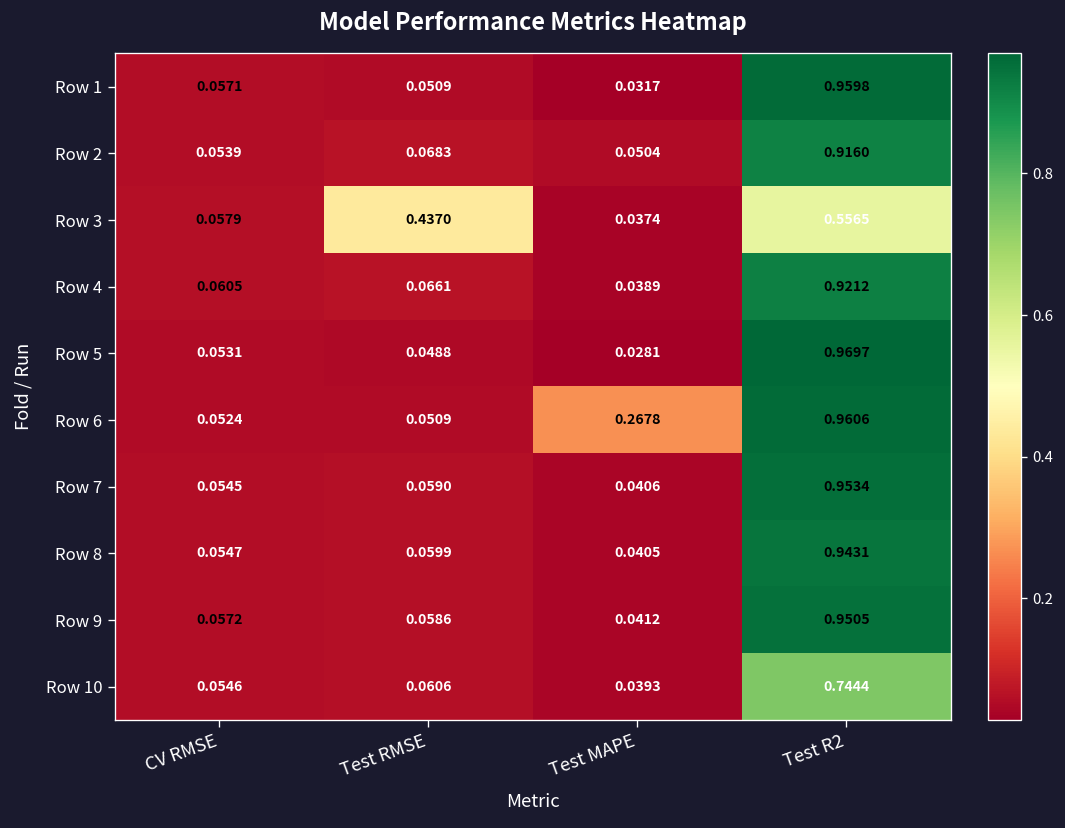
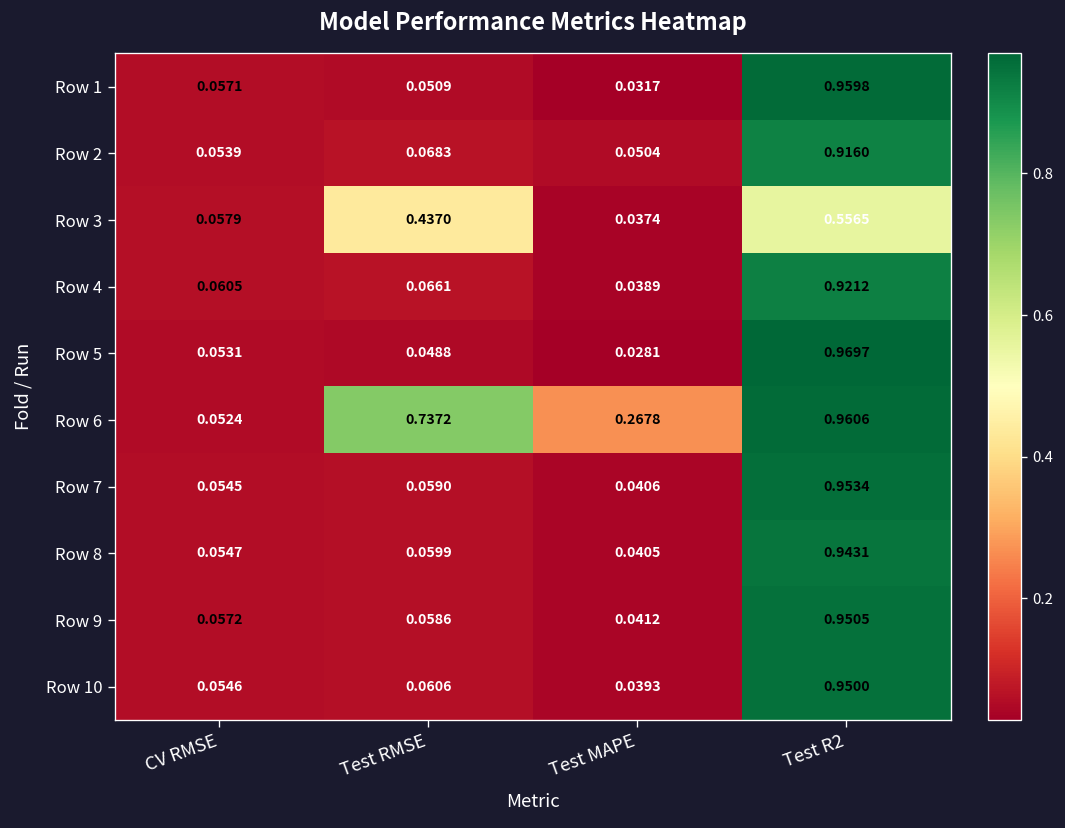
Row 6, Test RMSE: 0.0509 -> 0.7372
Row 10, Test R2: 0.7444 -> 0.9500
